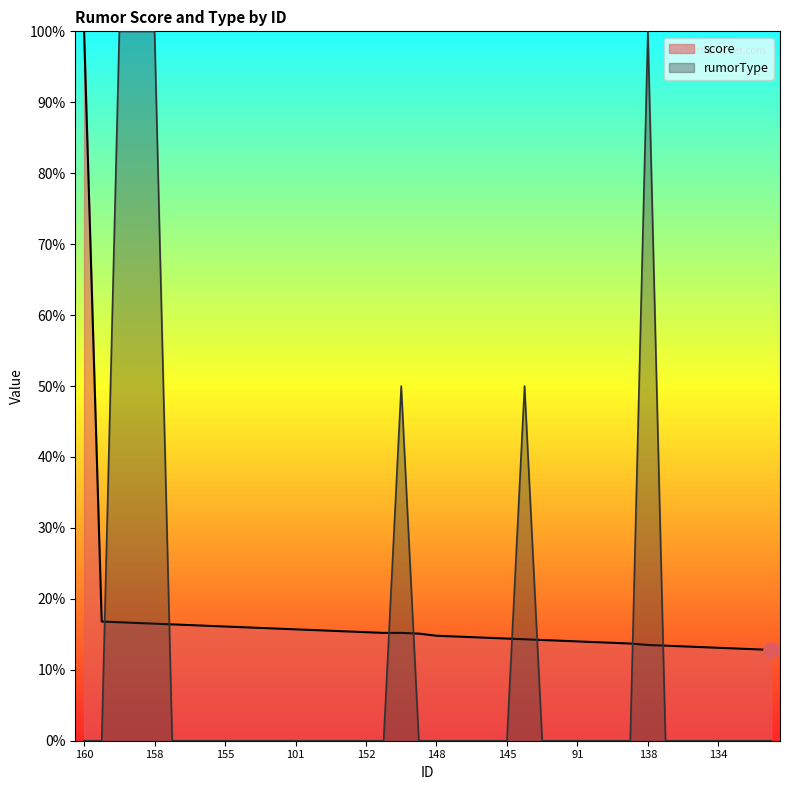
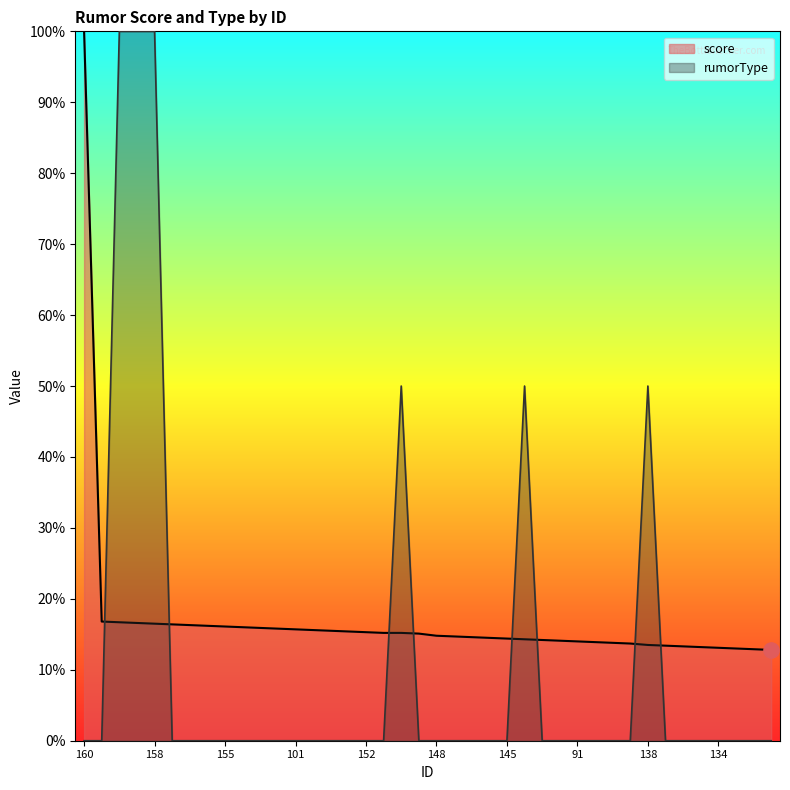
rumorType, 138: 100% -> 50%
